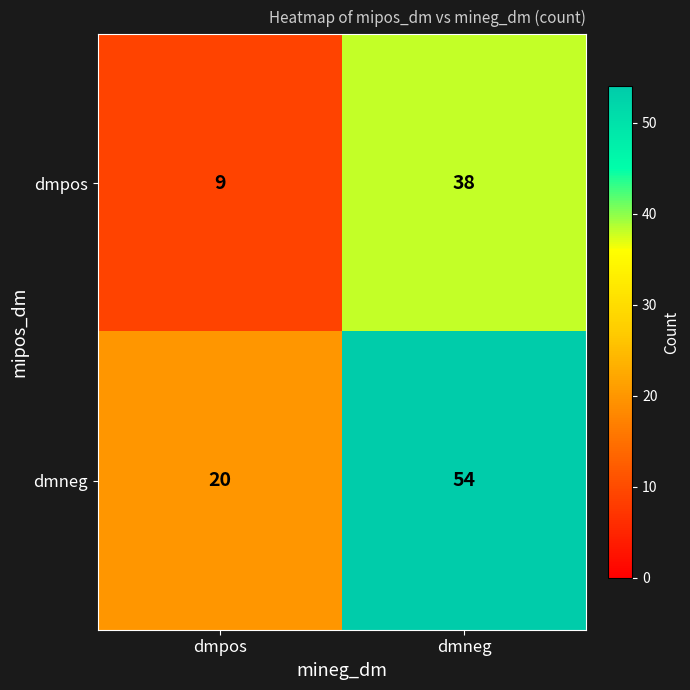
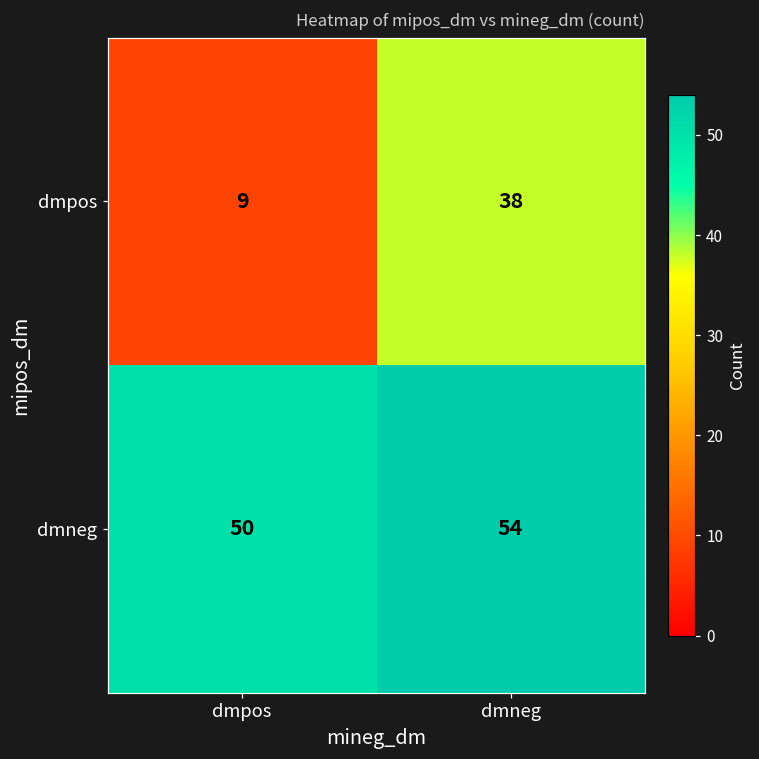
dmneg, dmpos: 20 -> 50
